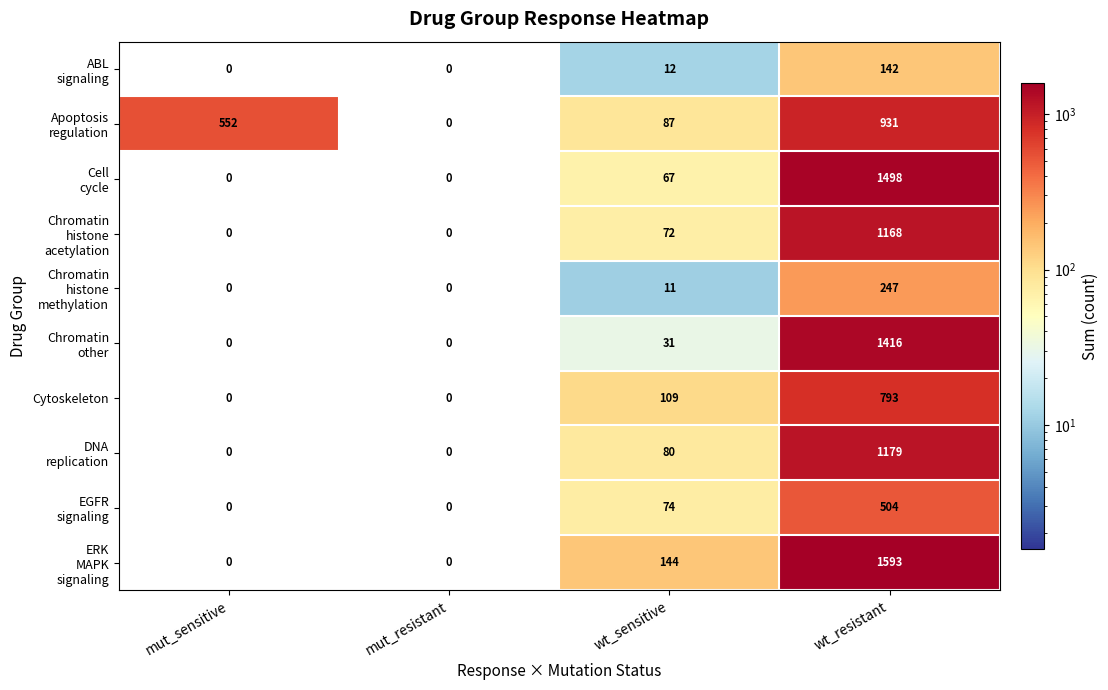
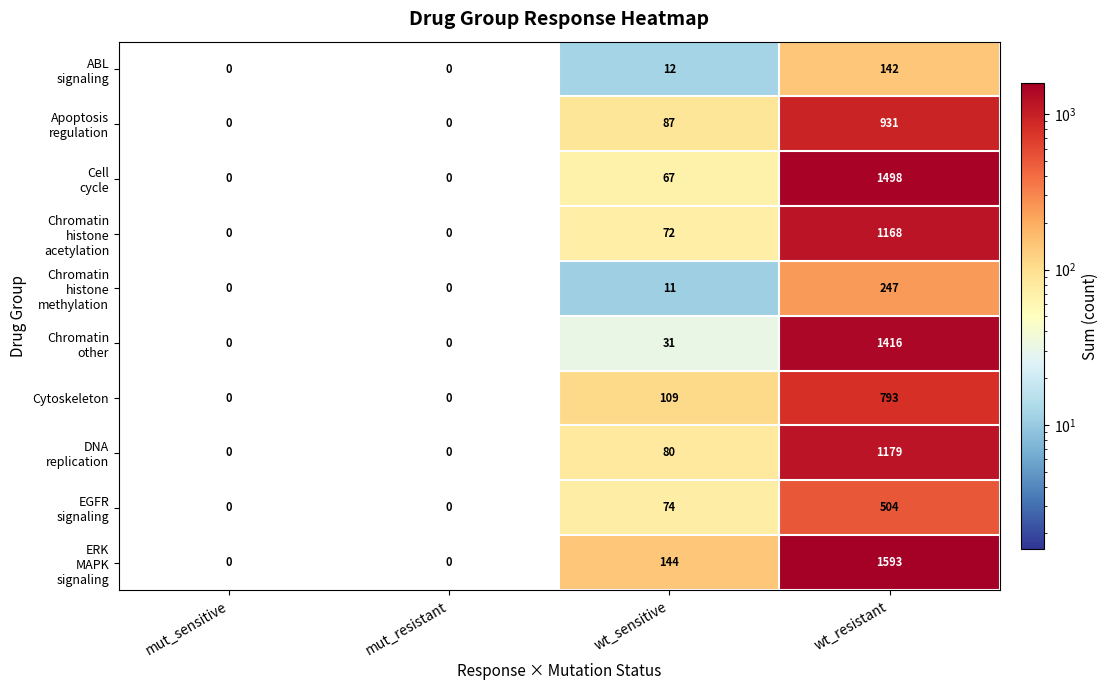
Apoptosis regulation, mut_sensitive: 552 -> 0
